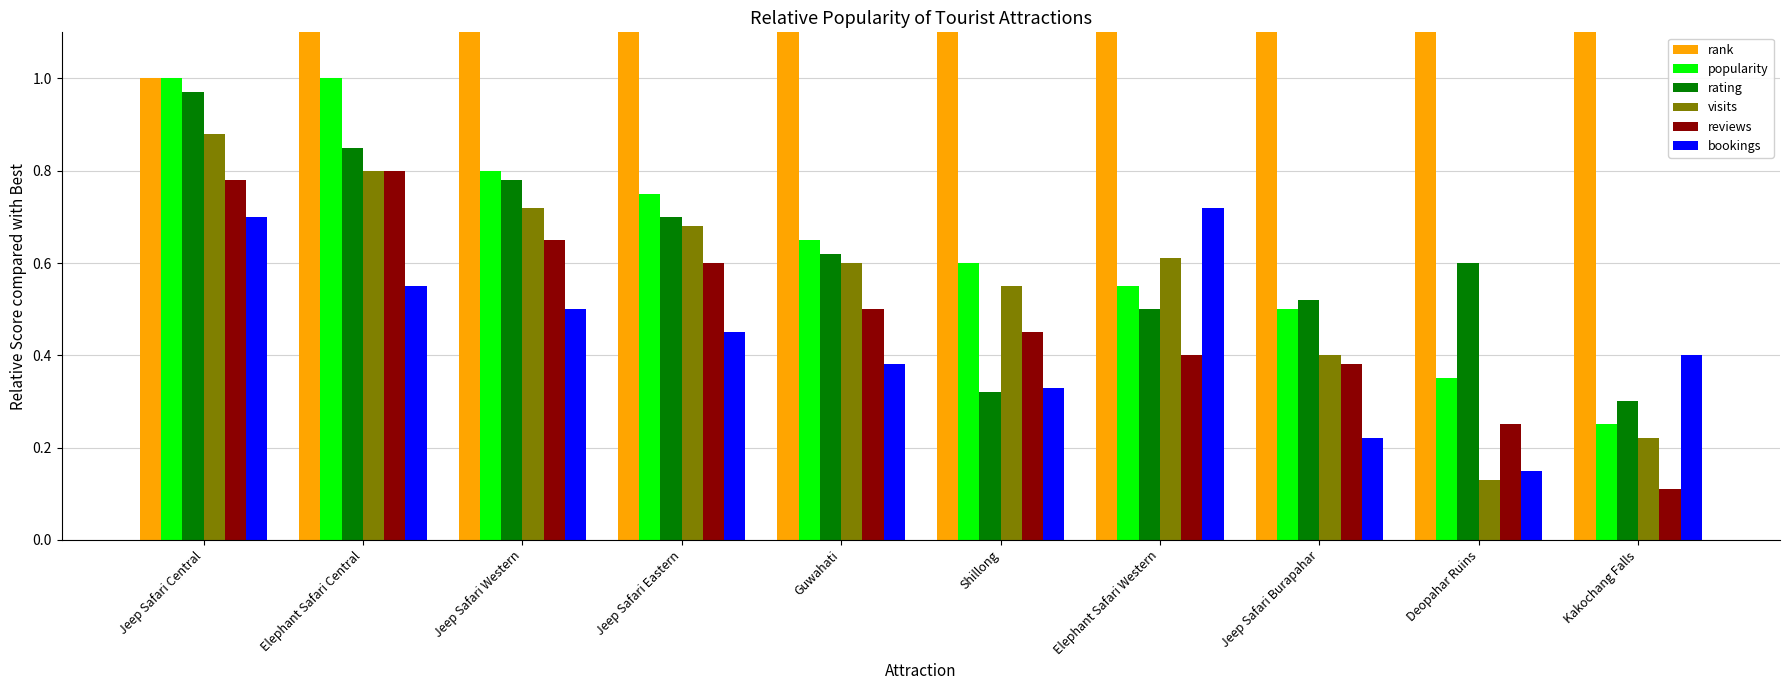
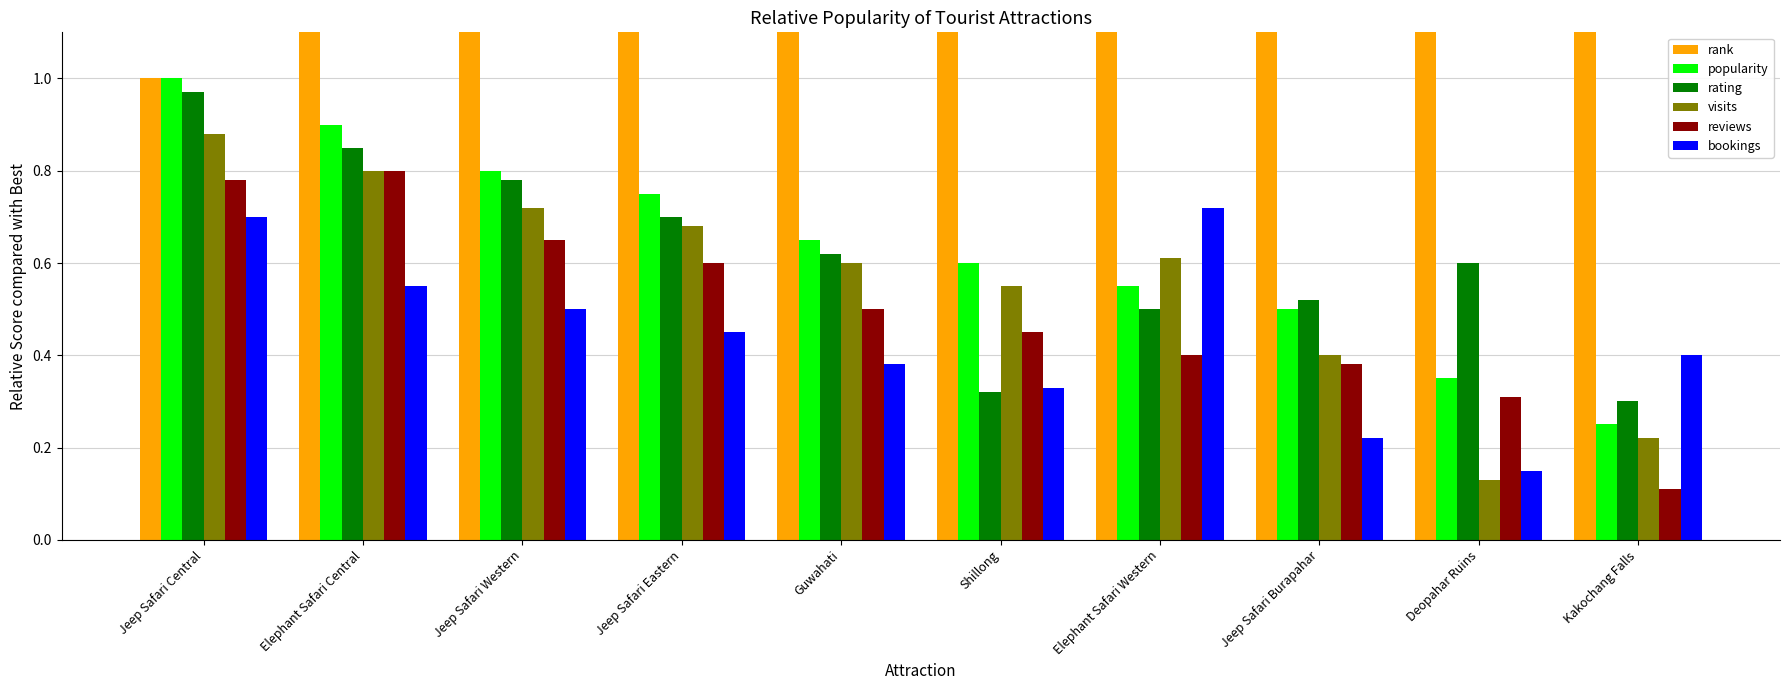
popularity, Elephant Safari Central: 1.0 -> 0.9
reviews, Deopahar Ruins: 0.25 -> 0.31
